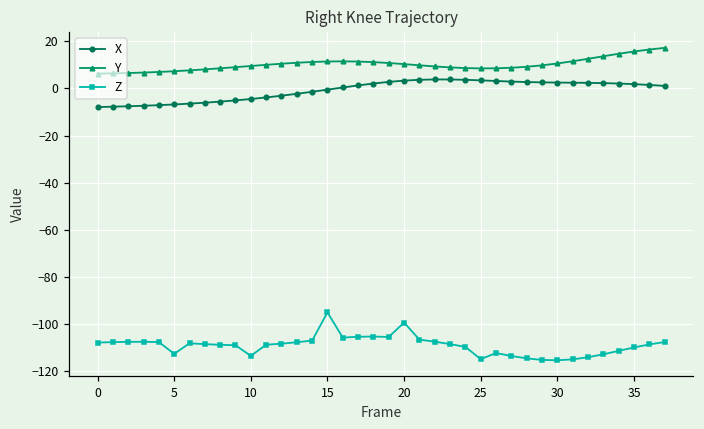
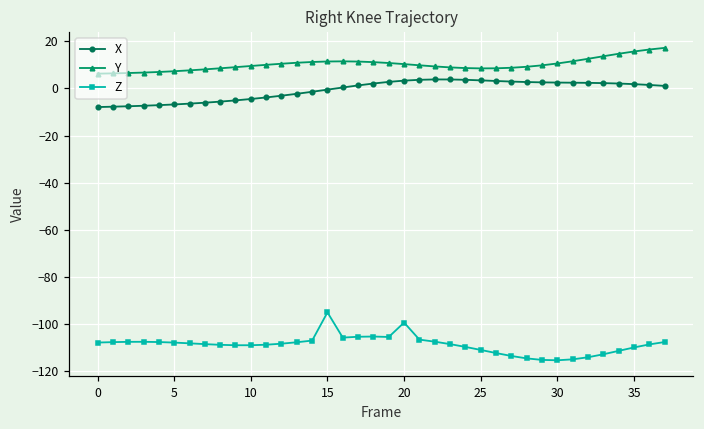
Z, 5: -113 -> -108
Z, 10: -114 -> -109
Z, 25: -115 -> -111
